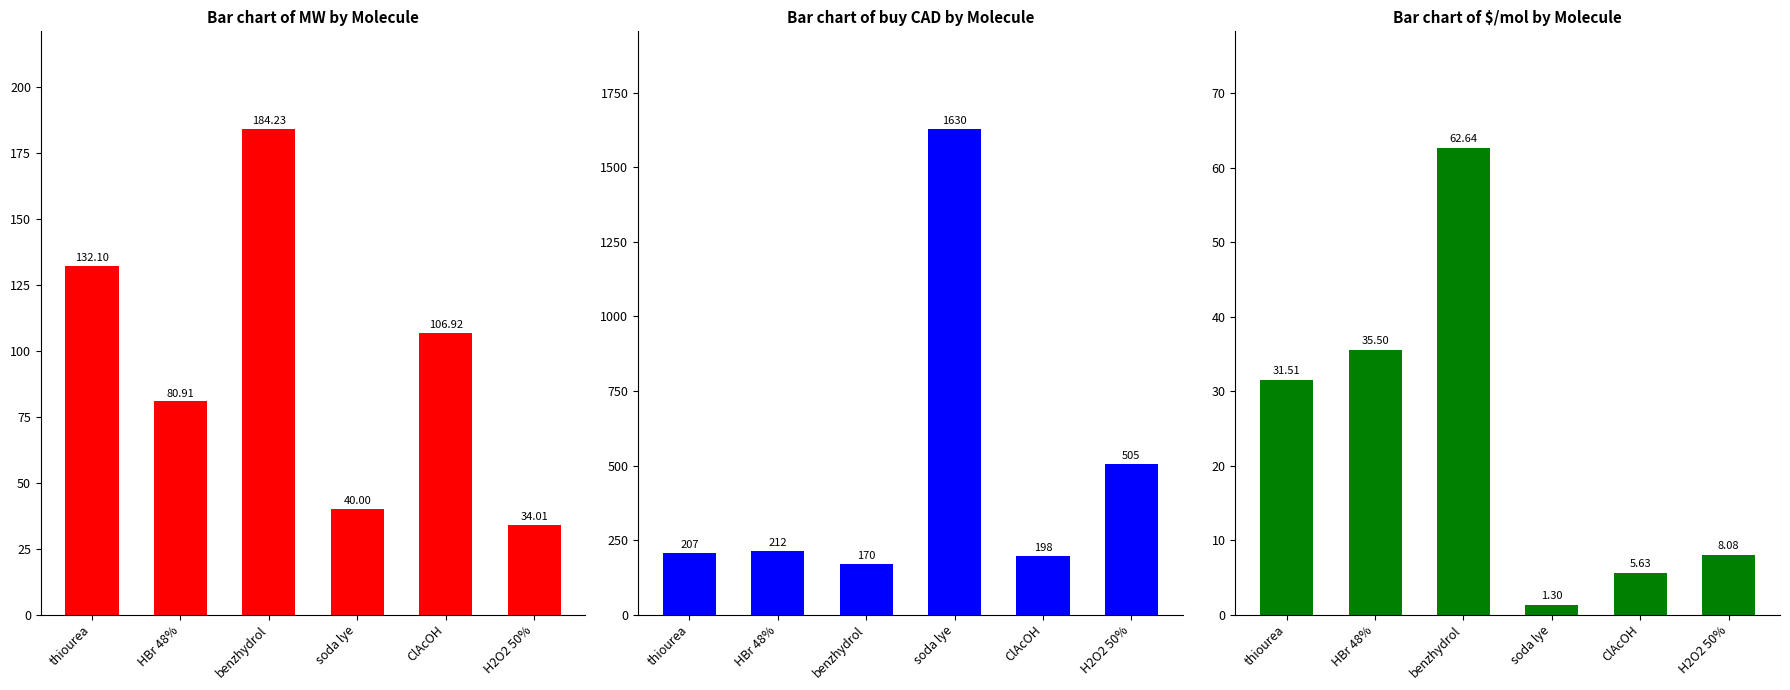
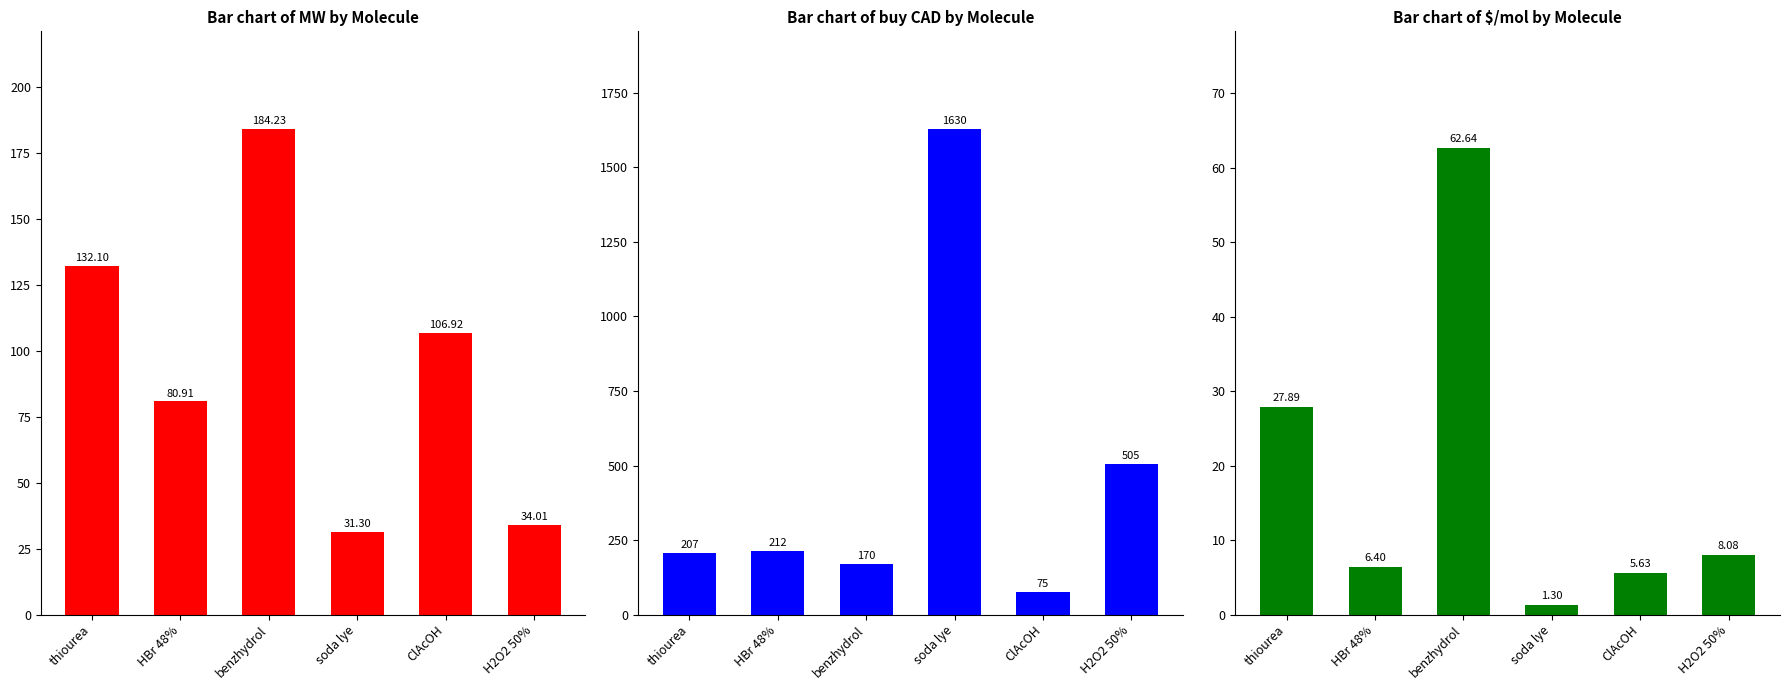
Bar chart of MW by Molecule, soda lye: 40.00 -> 31.30
Bar chart of buy CAD by Molecule, ClAcOH: 198 -> 75
Bar chart of $/mol by Molecule, thiourea: 31.51 -> 27.89
Bar chart of $/mol by Molecule, HBr 48%: 35.50 -> 6.40
